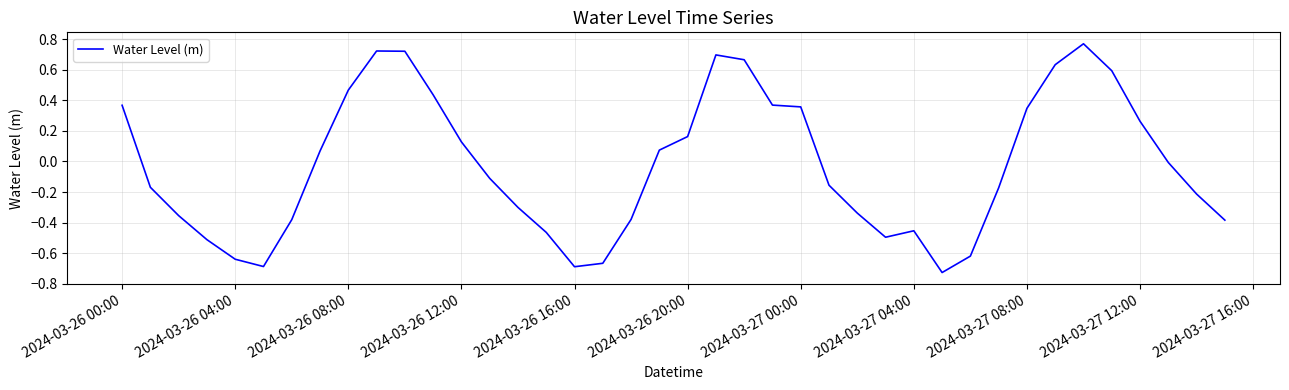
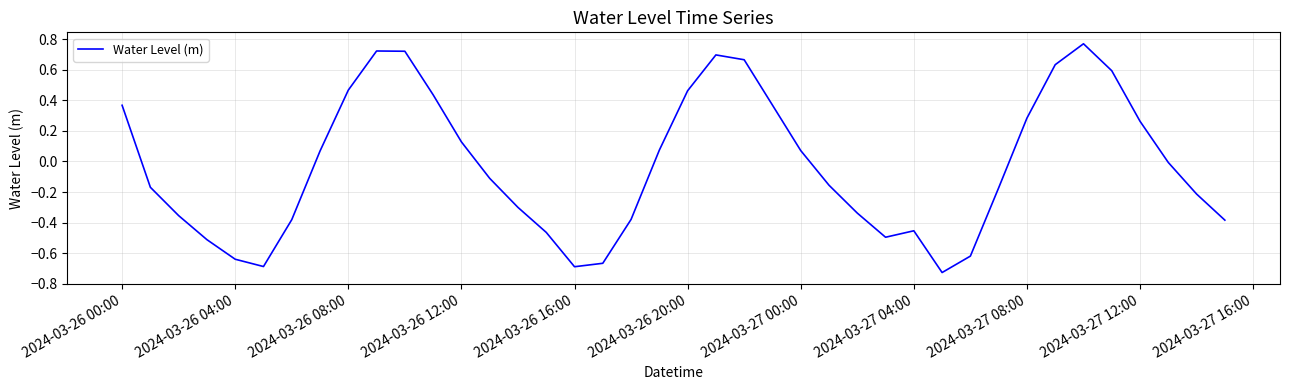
2024-03-26 20:00: 0.16 -> 0.46
2024-03-27 00:00: 0.36 -> 0.07
2024-03-27 08:00: 0.35 -> 0.28
